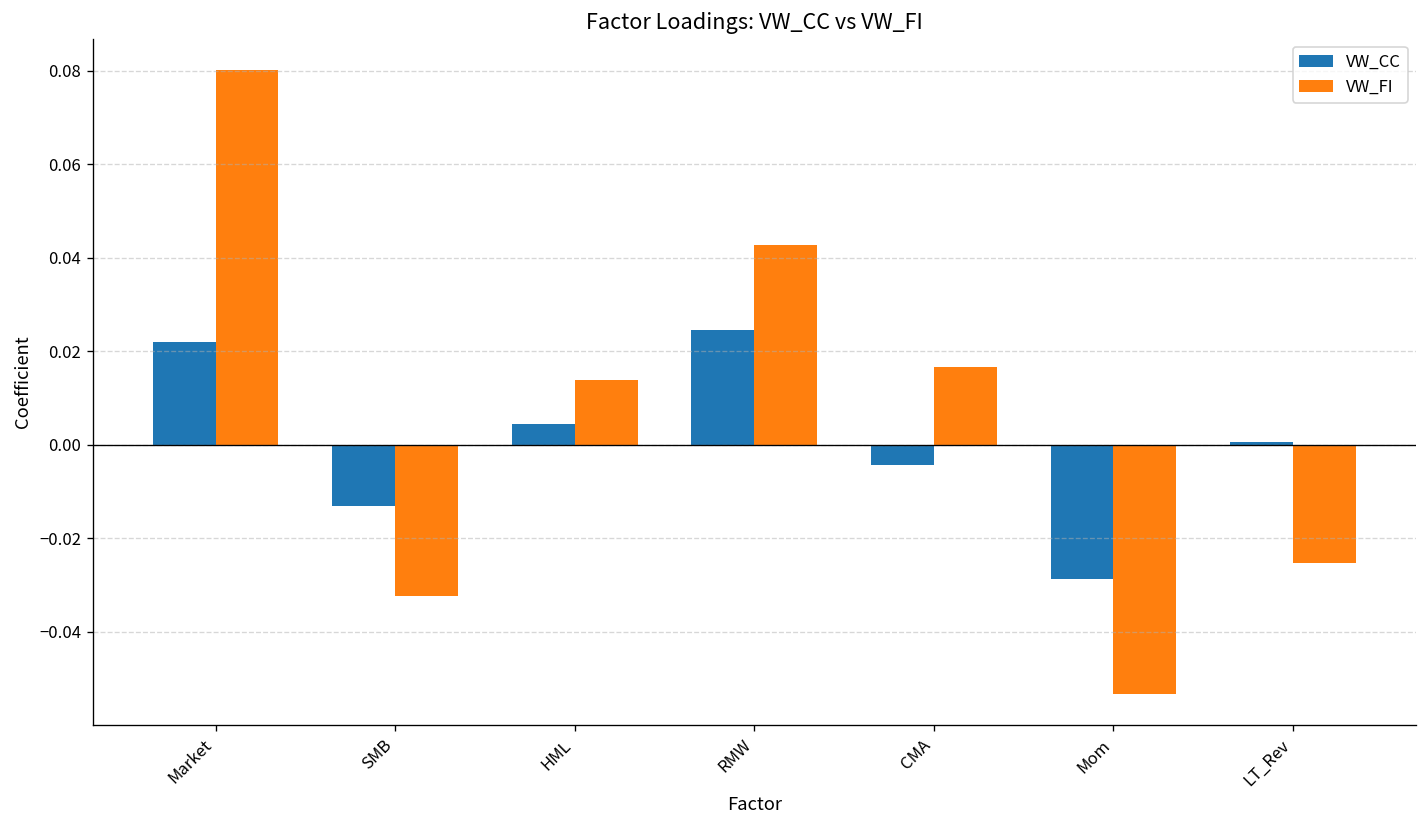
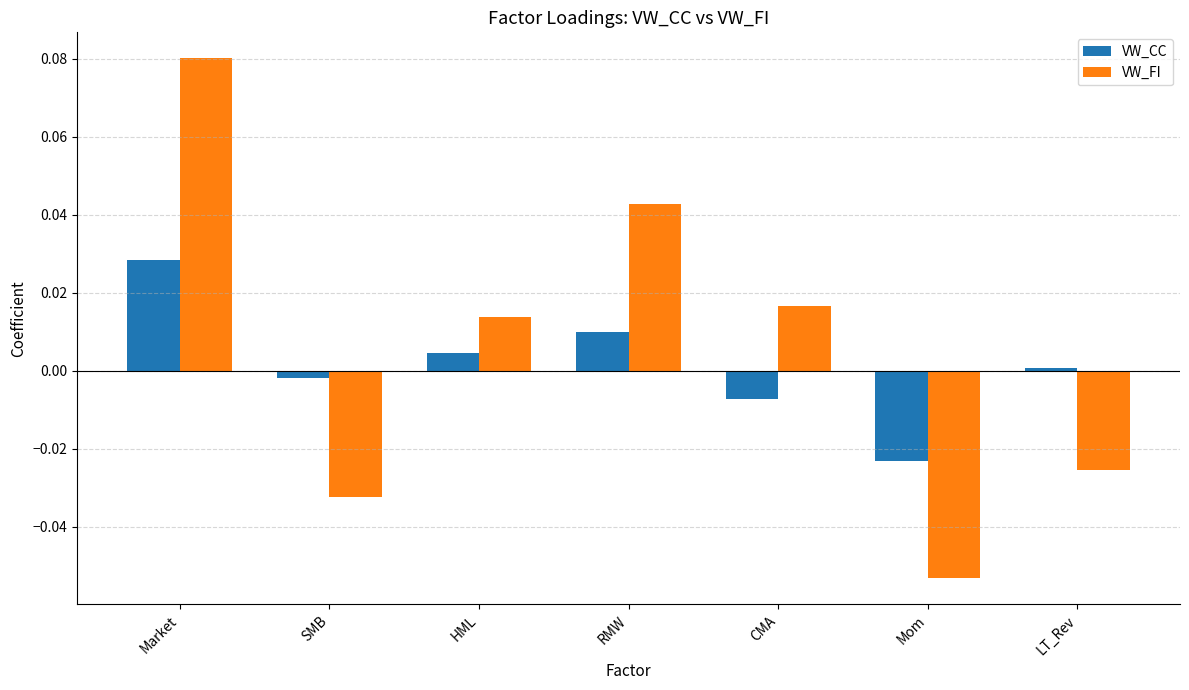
VW_CC, Market: 0.022 -> 0.028
VW_CC, SMB: -0.013 -> -0.002
VW_CC, RMW: 0.024 -> 0.010
VW_CC, CMA: -0.004 -> -0.007
VW_CC, Mom: -0.029 -> -0.023
